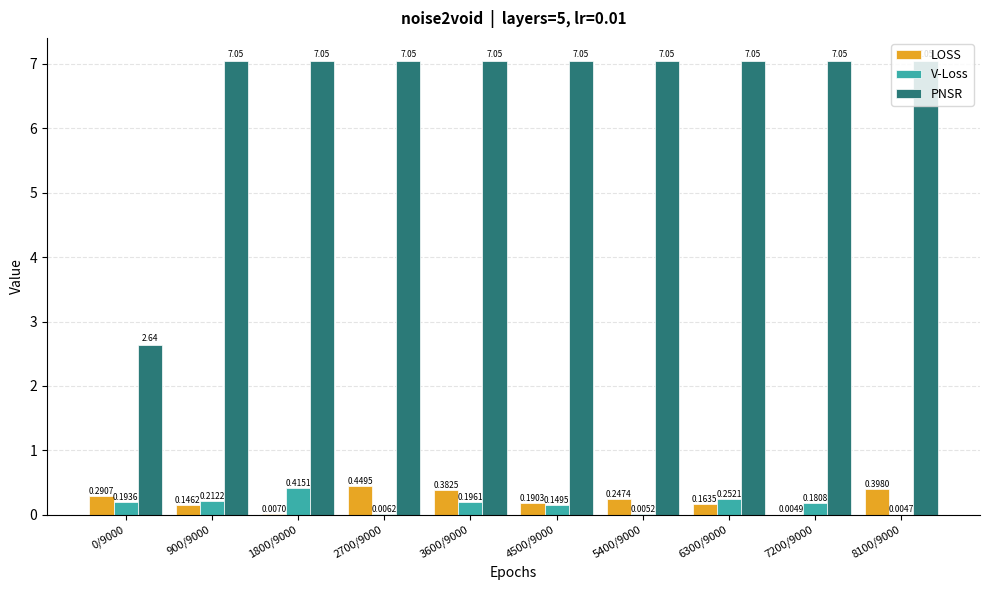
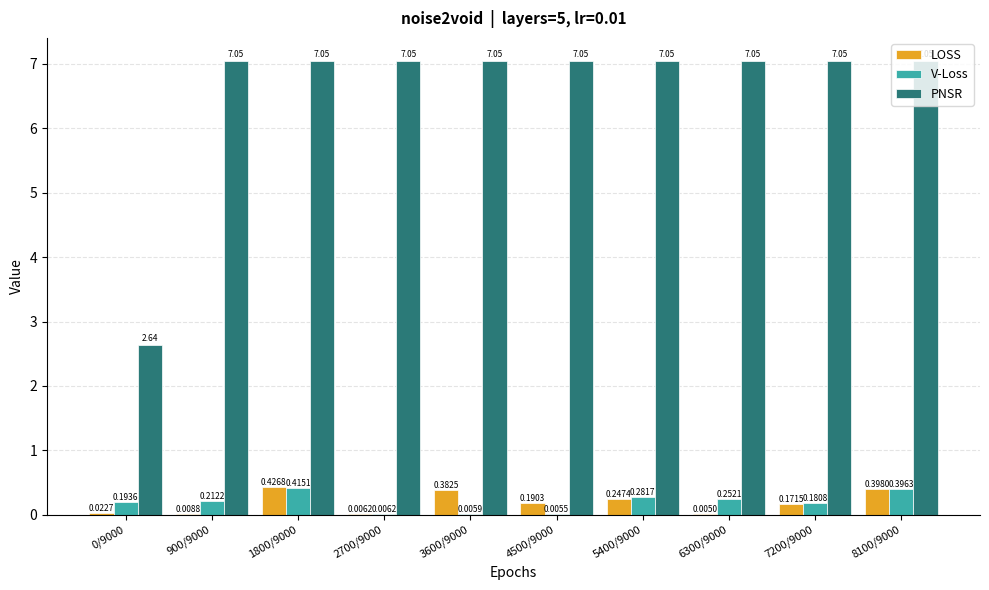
LOSS, 0/9000: 0.2907 -> 0.0227
LOSS, 900/9000: 0.1462 -> 0.0088
LOSS, 1800/9000: 0.0070 -> 0.4268
LOSS, 2700/9000: 0.4495 -> 0.0062
V-Loss, 3600/9000: 0.1961 -> 0.0059
V-Loss, 4500/9000: 0.1495 -> 0.0055
V-Loss, 5400/9000: 0.0052 -> 0.2817
LOSS, 6300/9000: 0.1635 -> 0.0050
LOSS, 7200/9000: 0.0049 -> 0.1715
V-Loss, 8100/9000: 0.0047 -> 0.3963
